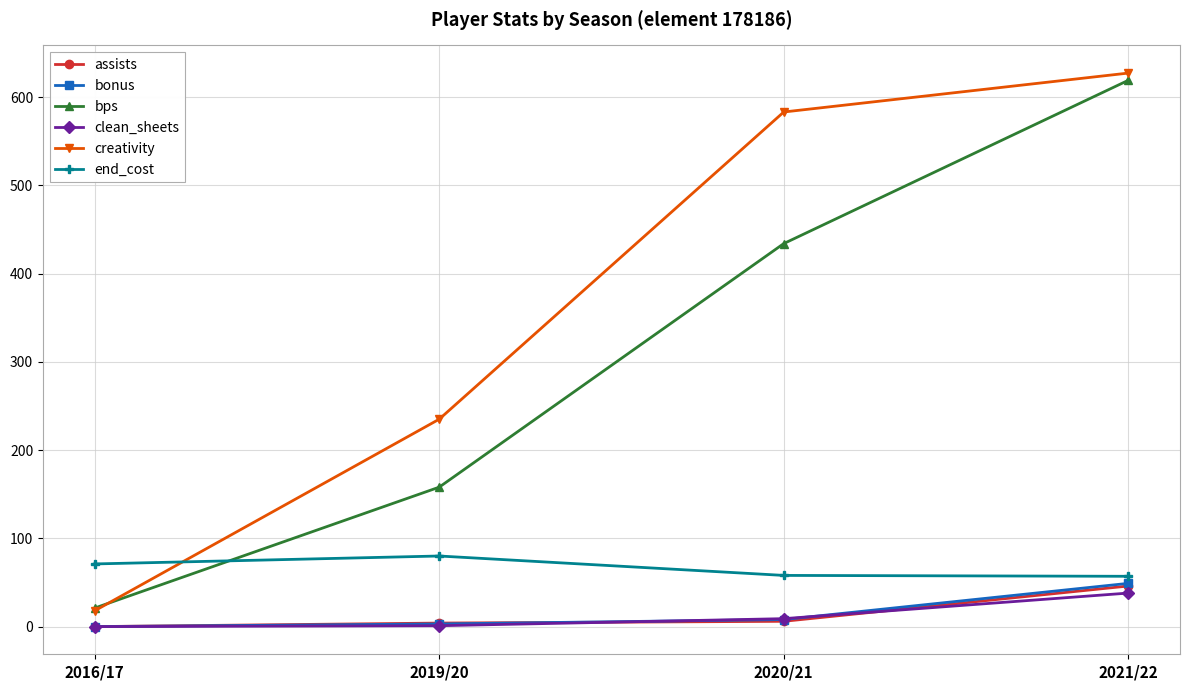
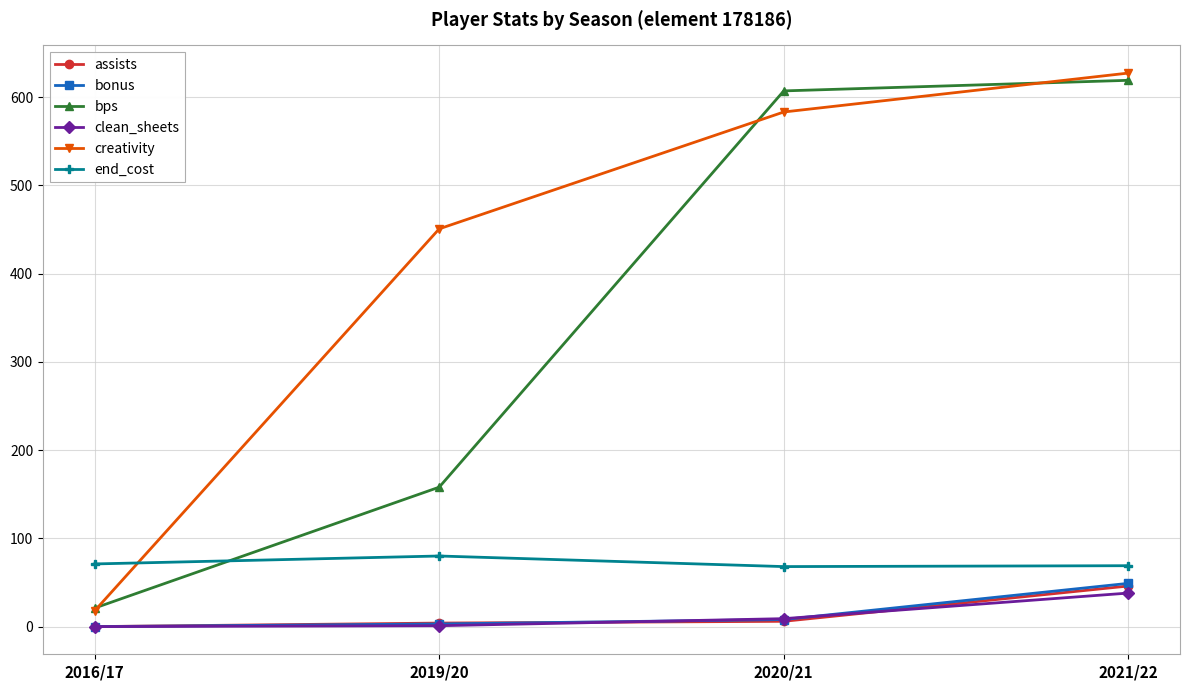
creativity, 2019/20: 240 -> 450
bps, 2020/21: 430 -> 610
end_cost, 2020/21: 60 -> 70
end_cost, 2021/22: 60 -> 70
